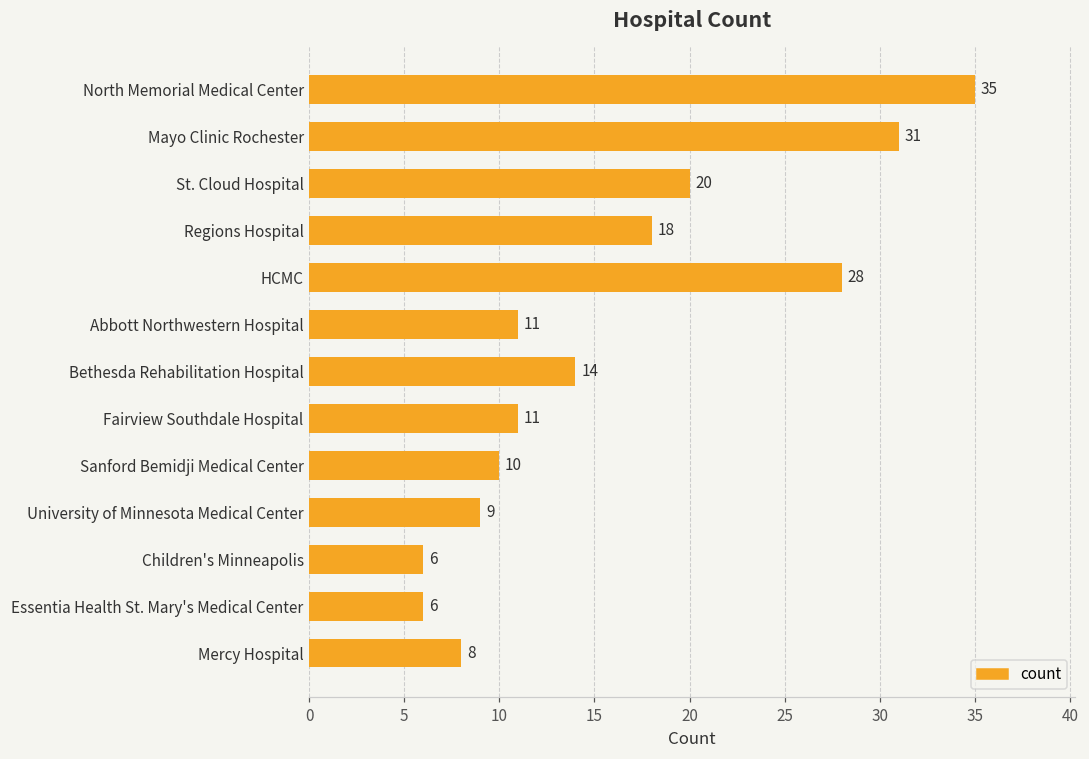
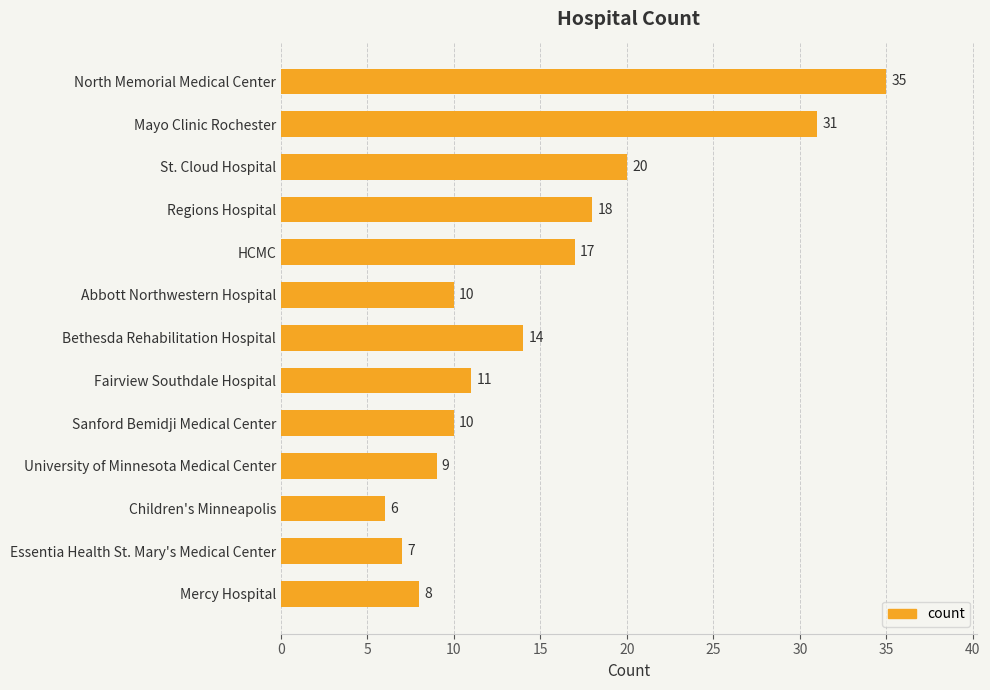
HCMC: 28 -> 17
Abbott Northwestern Hospital: 11 -> 10
Essentia Health St. Mary's Medical Center: 6 -> 7
